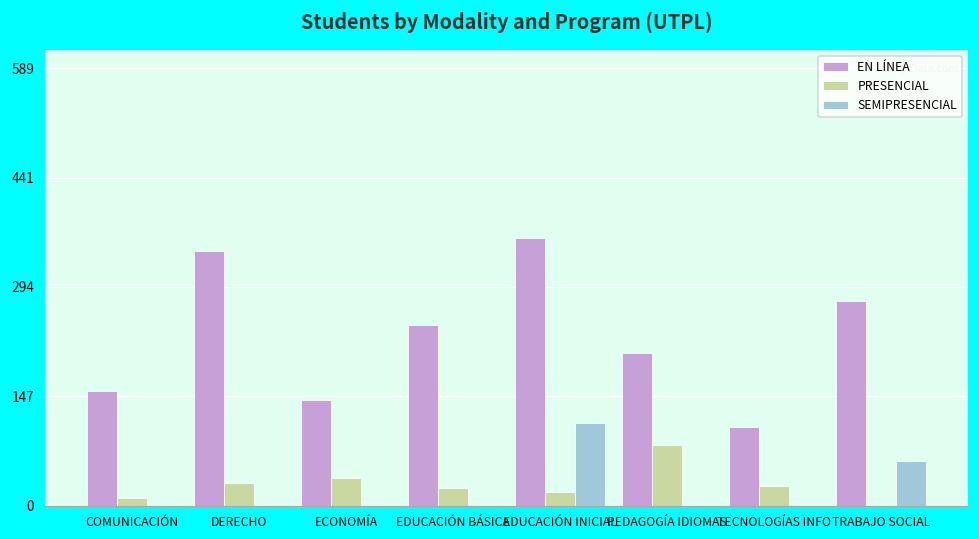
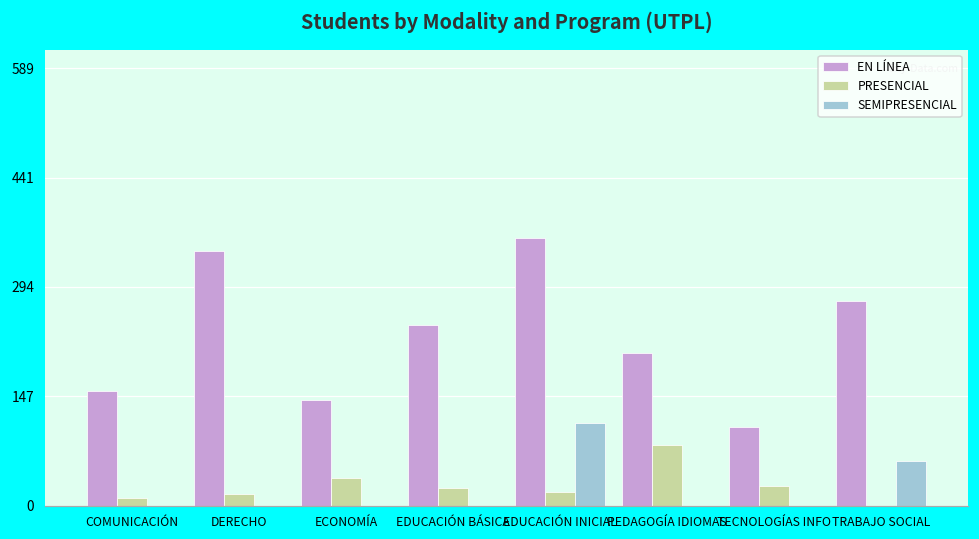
PRESENCIAL, DERECHO: 30 -> 20
